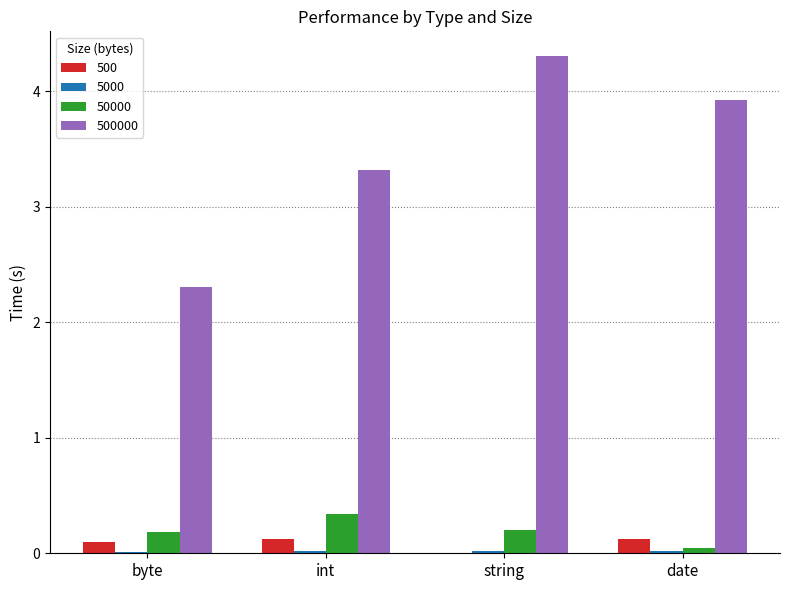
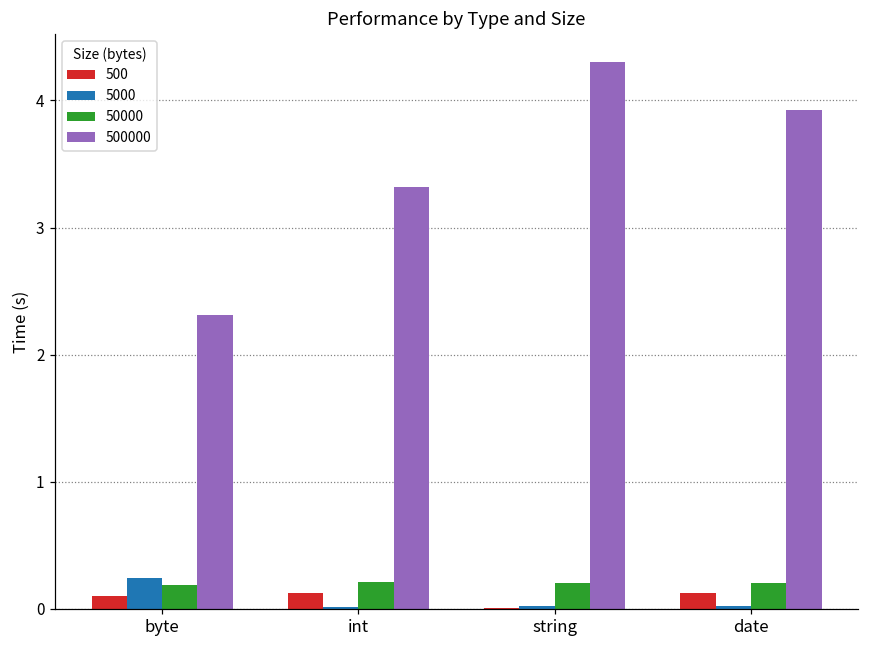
5000, byte: 0.02 -> 0.24
50000, int: 0.34 -> 0.21
50000, date: 0.04 -> 0.20
